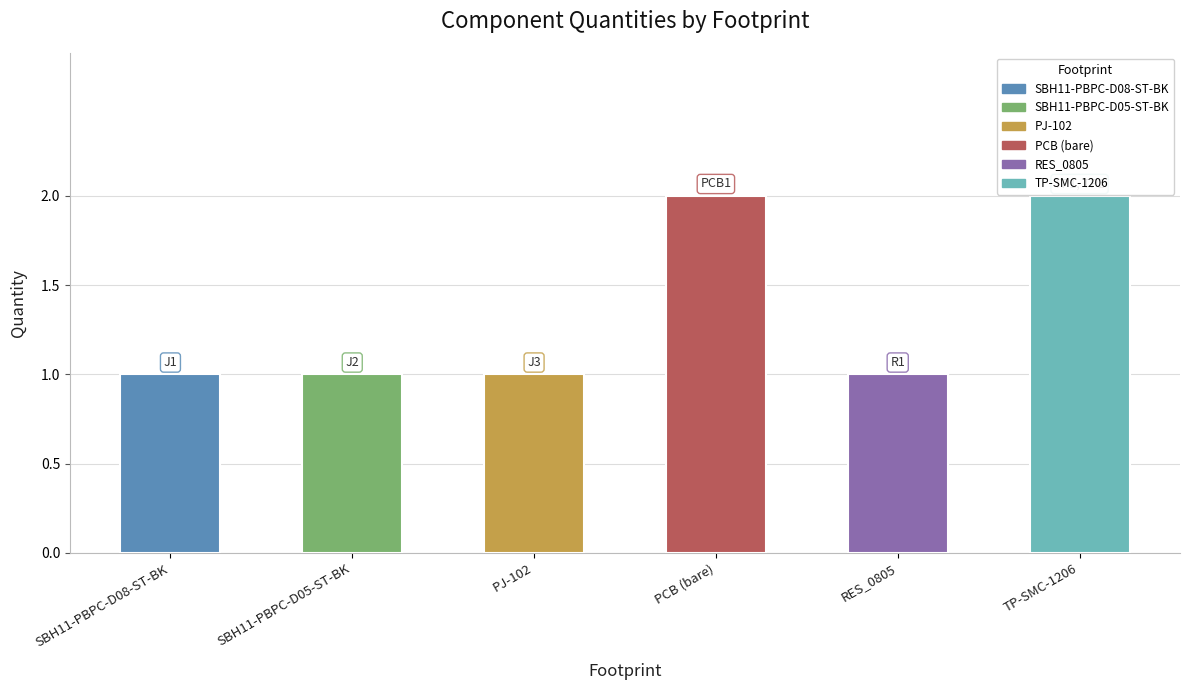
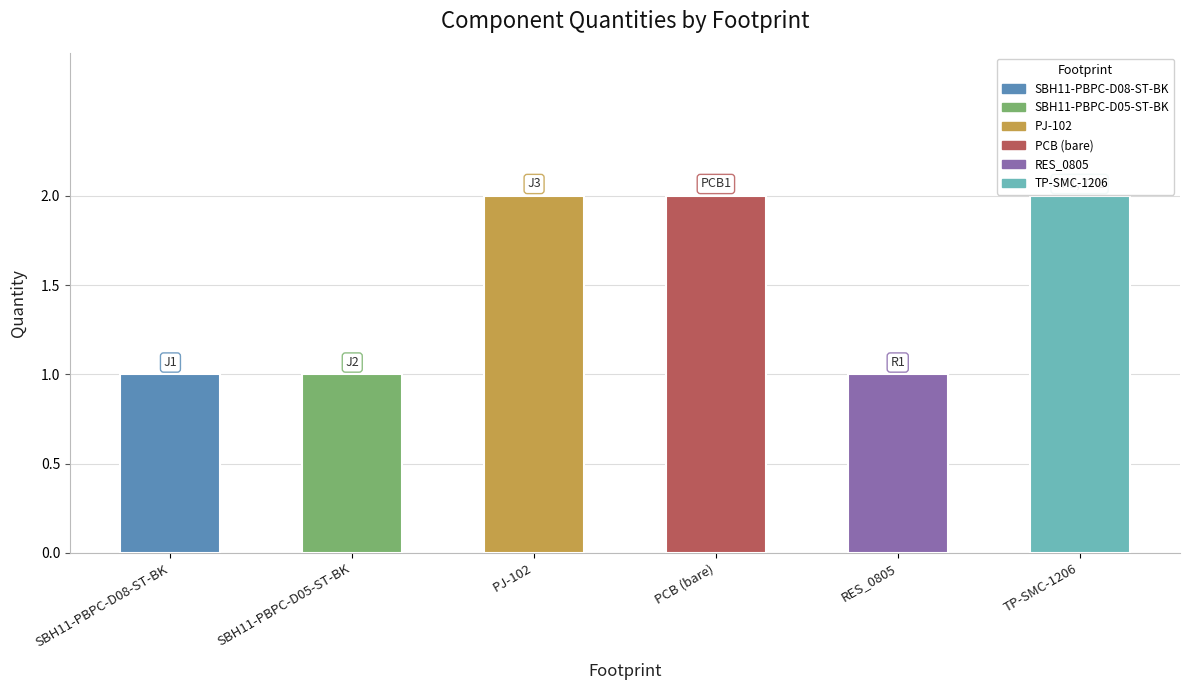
PJ-102: 1 -> 2
